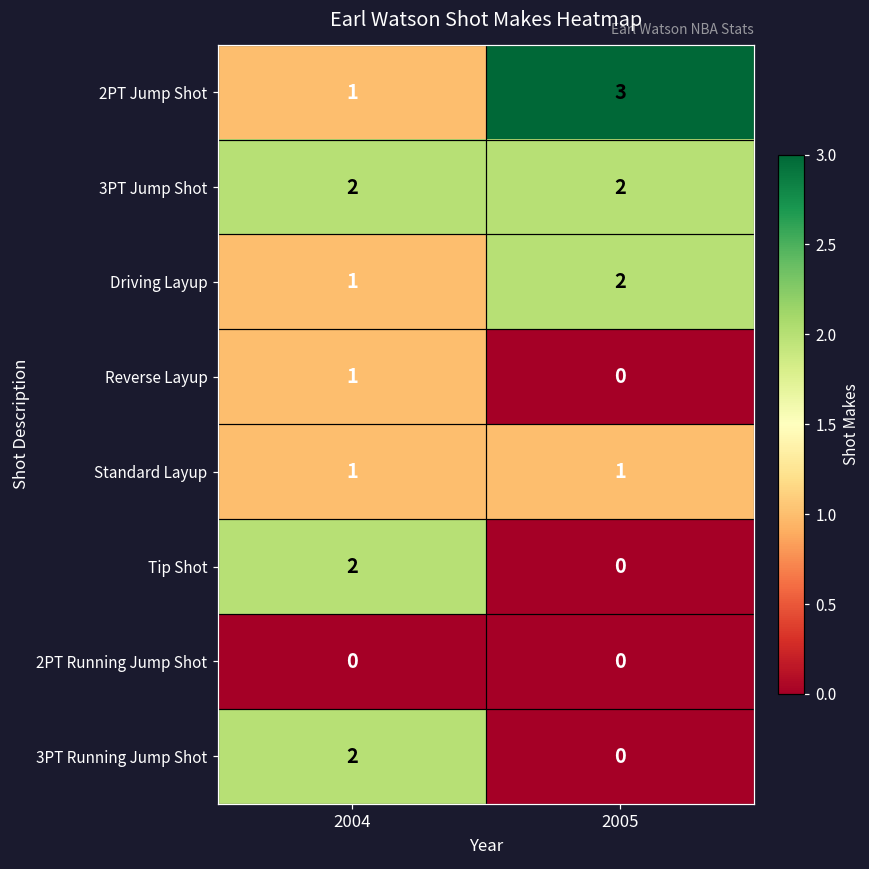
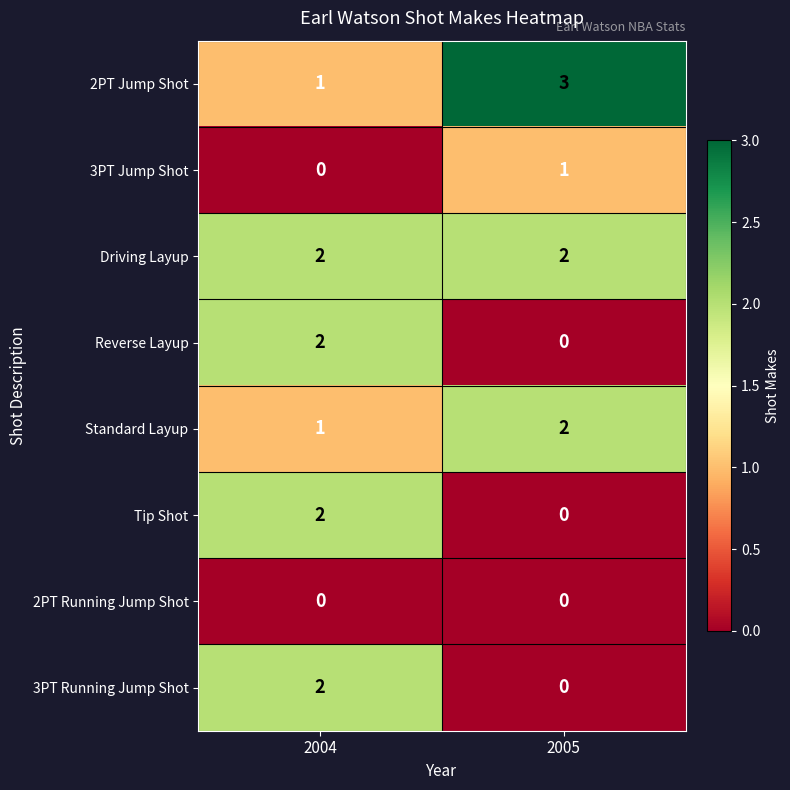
3PT Jump Shot, 2004: 2 -> 0
3PT Jump Shot, 2005: 2 -> 1
Driving Layup, 2004: 1 -> 2
Reverse Layup, 2004: 1 -> 2
Standard Layup, 2005: 1 -> 2
